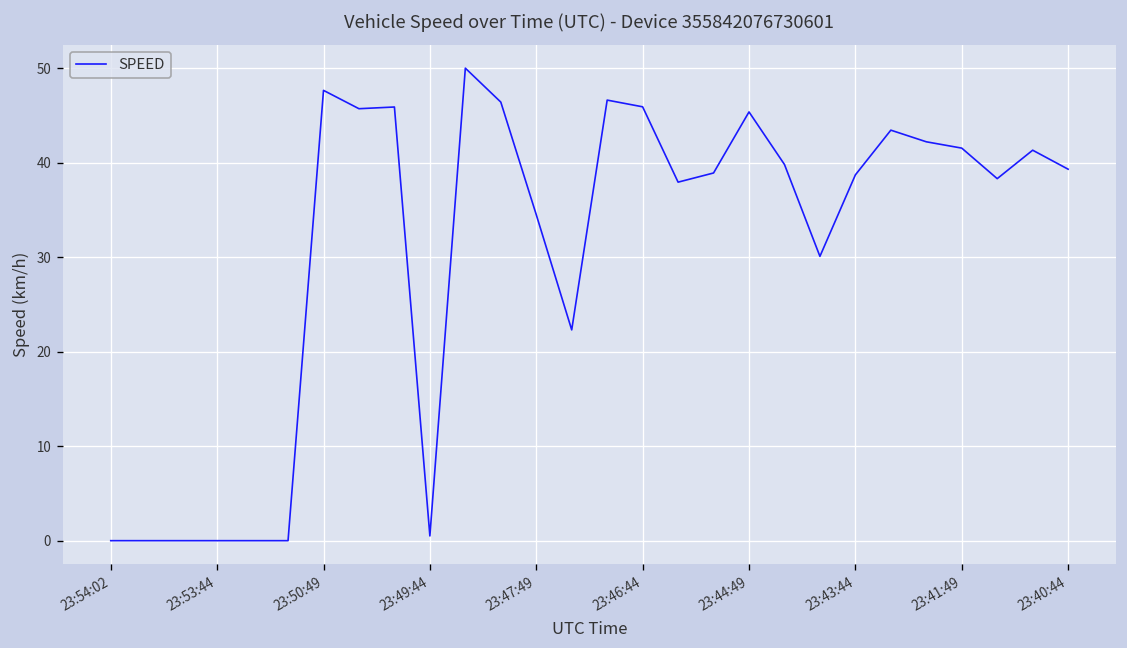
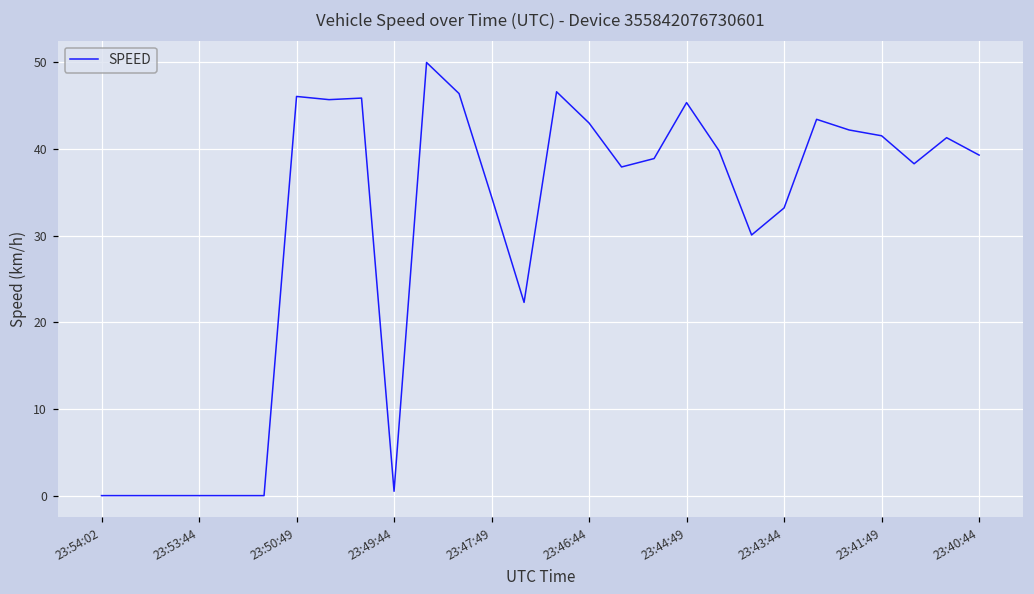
23:50:49: 48 -> 46
23:46:44: 46 -> 43
23:43:44: 39 -> 33
